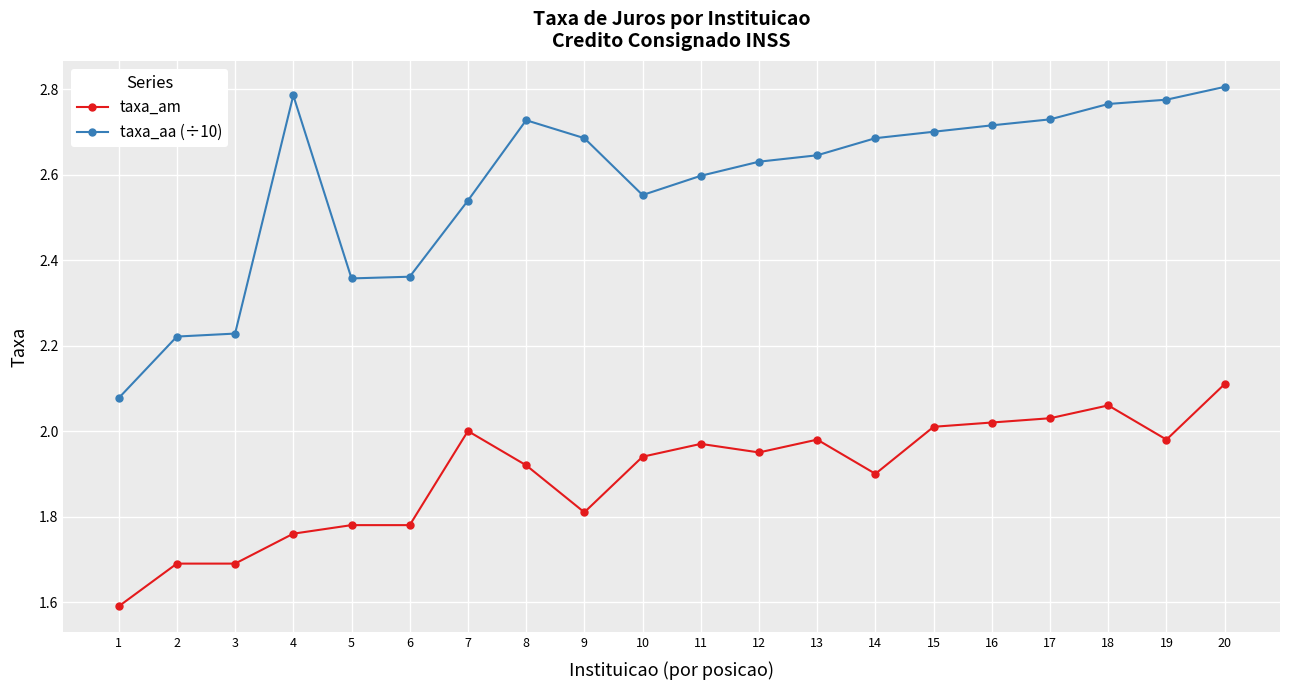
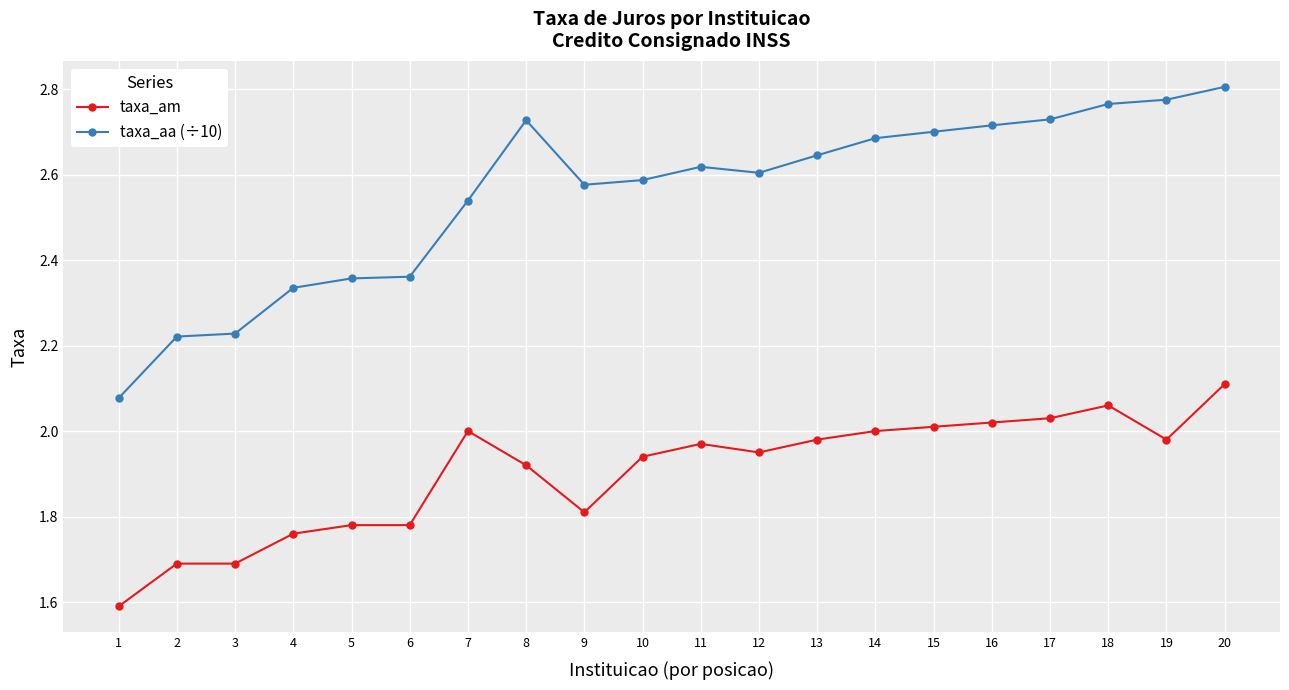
taxa_aa (÷10), 4: 2.79 -> 2.34
taxa_aa (÷10), 9: 2.69 -> 2.58
taxa_aa (÷10), 10: 2.55 -> 2.59
taxa_aa (÷10), 11: 2.60 -> 2.62
taxa_aa (÷10), 12: 2.63 -> 2.60
taxa_am, 14: 1.9 -> 2.0
